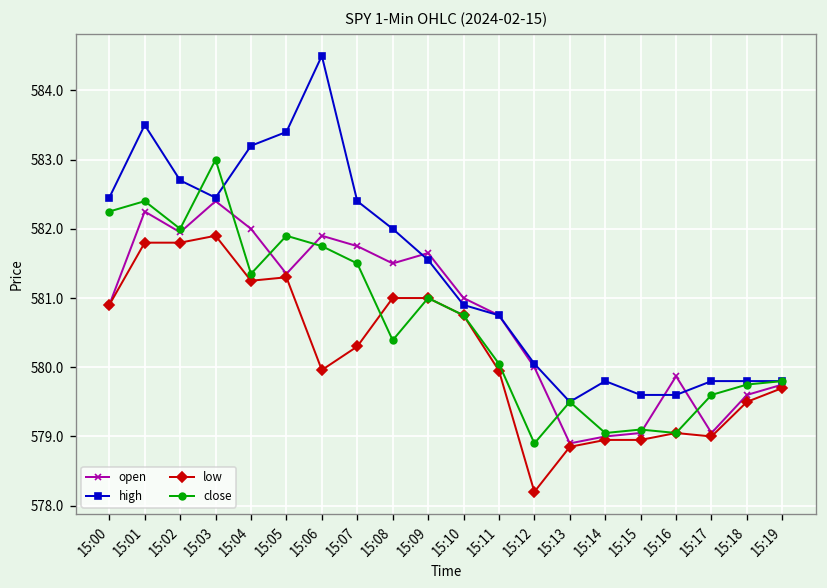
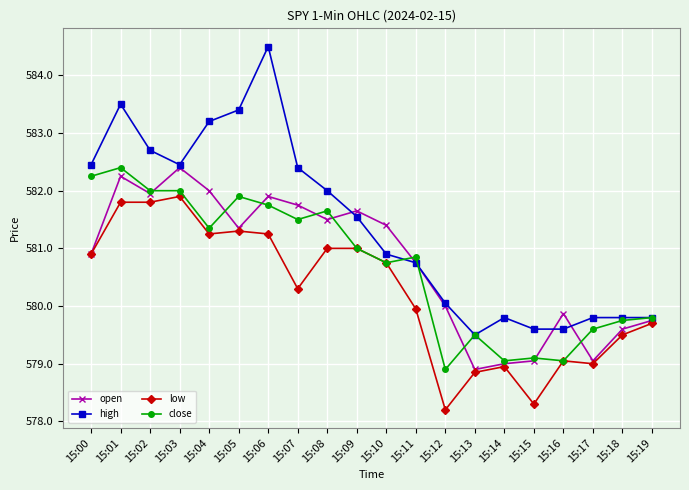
close, 15:03: 583 -> 582
low, 15:06: 580.0 -> 581.3
close, 15:08: 580.4 -> 581.7
open, 15:10: 581.0 -> 581.4
close, 15:11: 580.1 -> 580.9
low, 15:15: 579.0 -> 578.3
